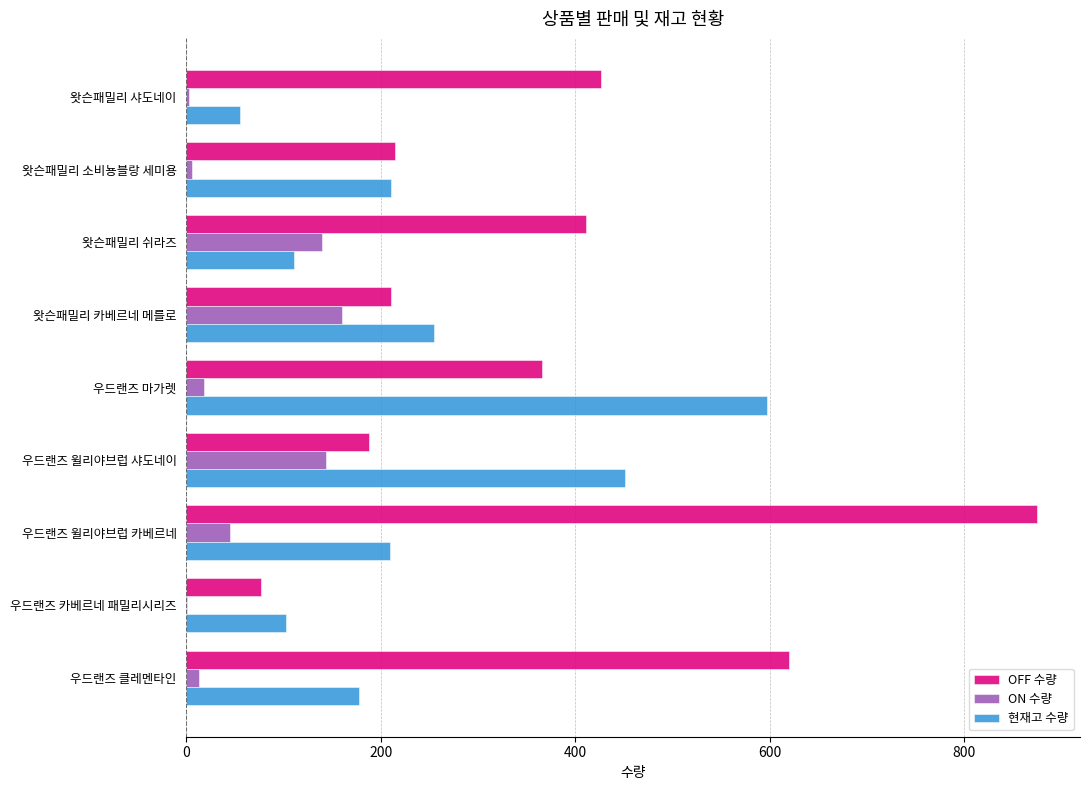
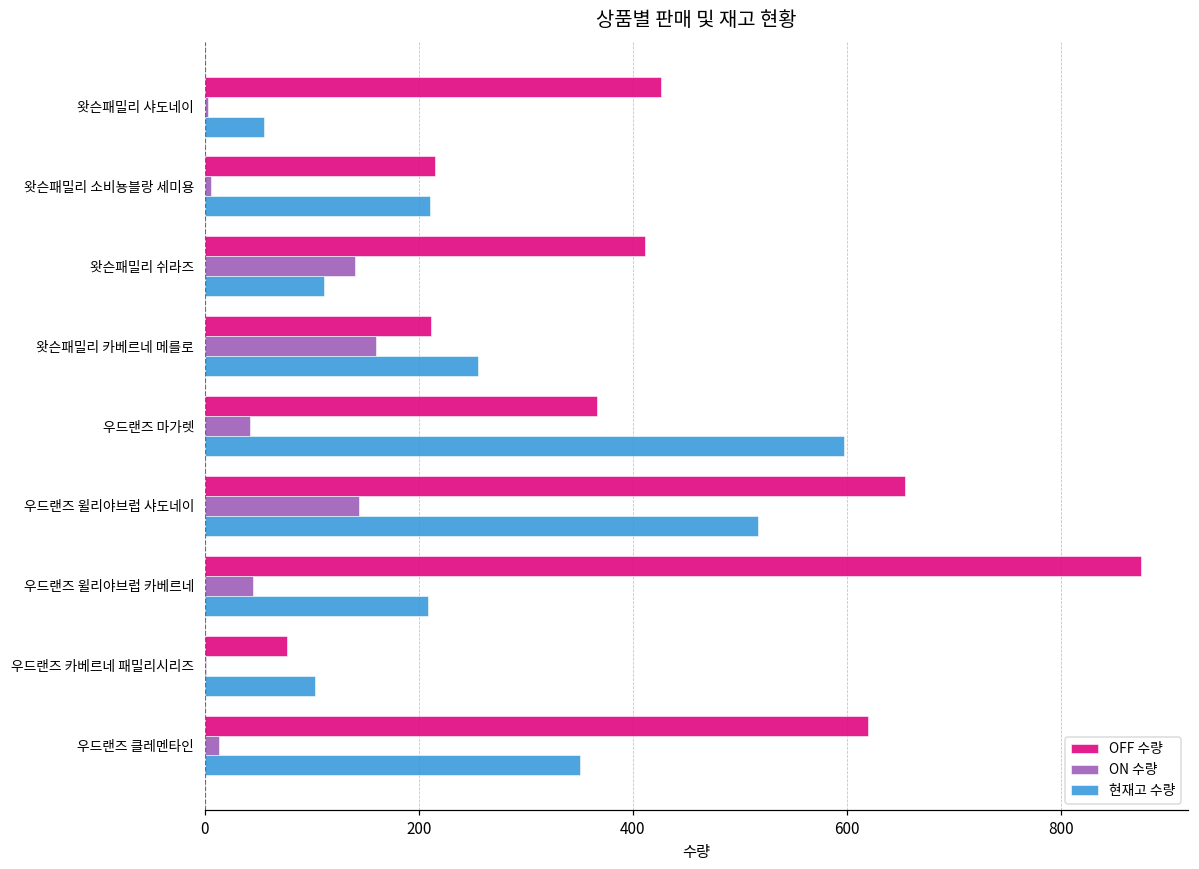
ON 수량, 우드랜즈 마가렛: 20 -> 40
OFF 수량, 우드랜즈 윌리야브럽 샤도네이: 190 -> 650
현재고 수량, 우드랜즈 윌리야브럽 샤도네이: 450 -> 520
현재고 수량, 우드랜즈 클레멘타인: 180 -> 350
